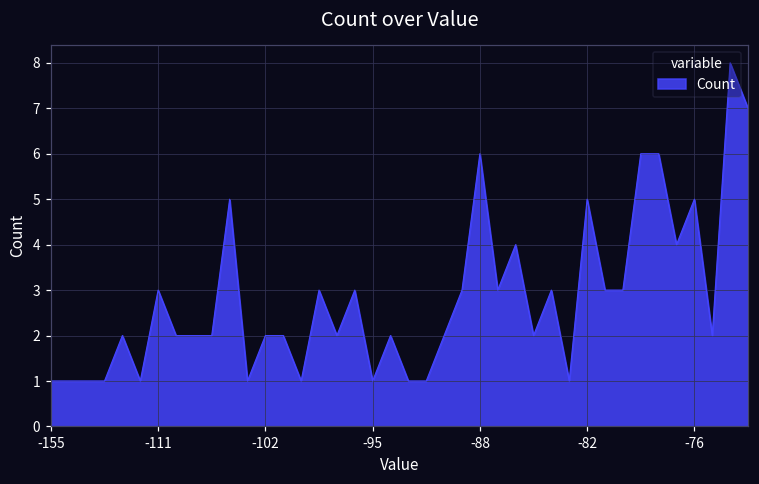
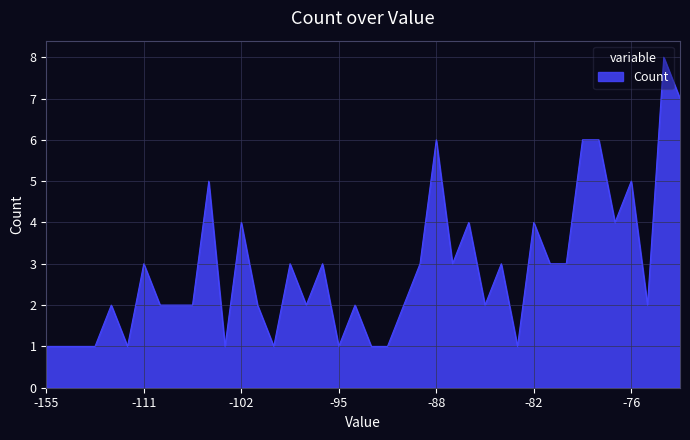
-102: 2 -> 4
-82: 5 -> 4
